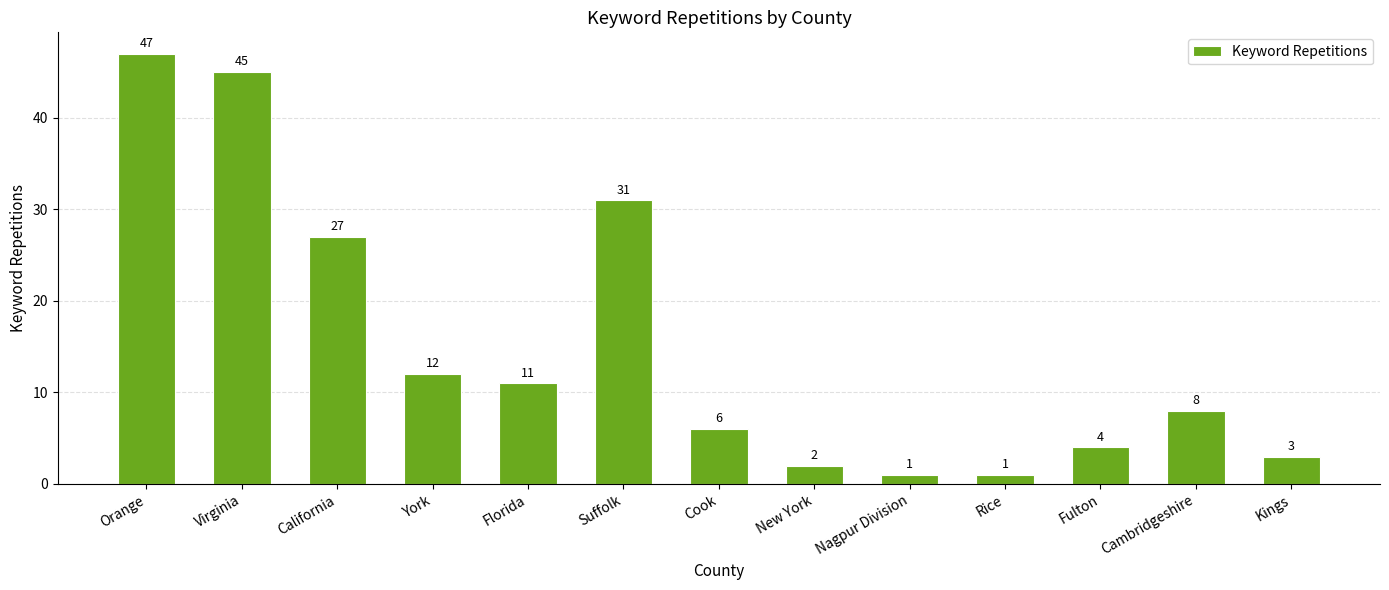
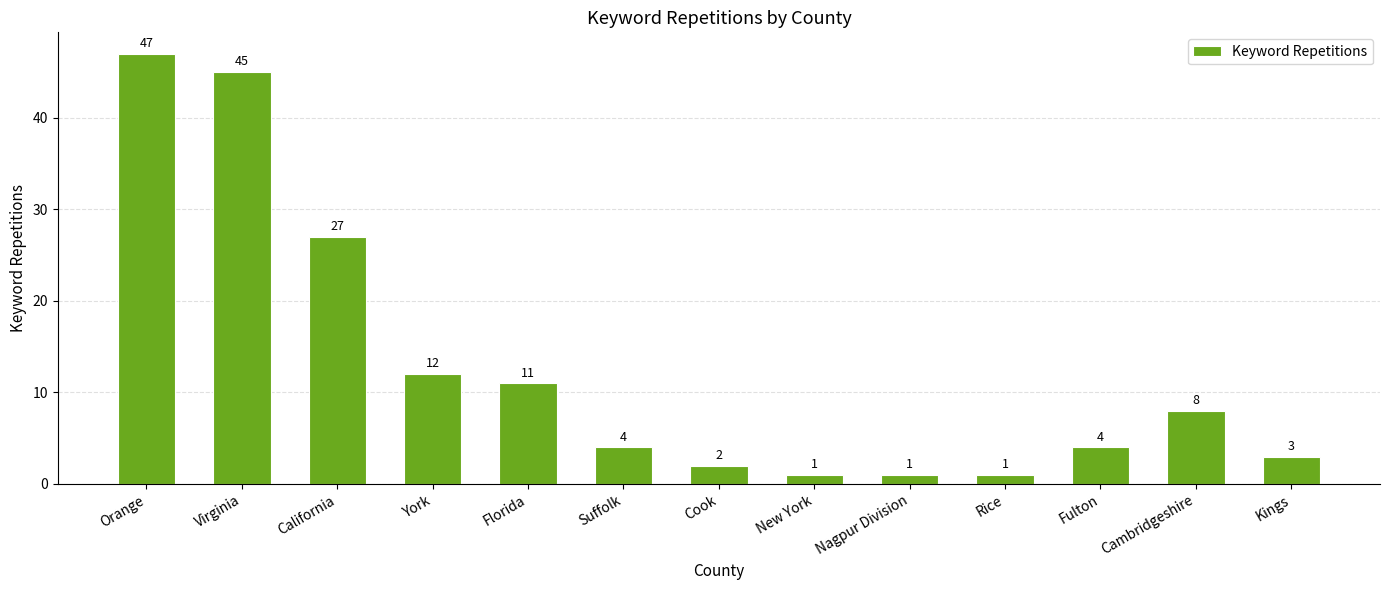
Suffolk: 31 -> 4
Cook: 6 -> 2
New York: 2 -> 1
